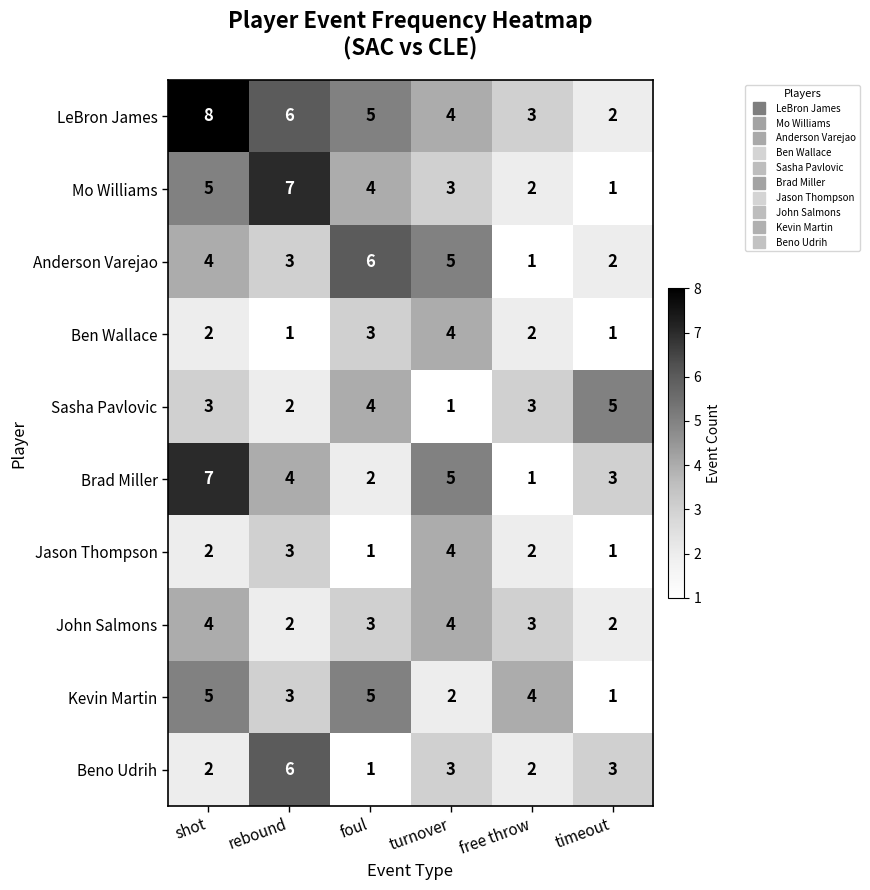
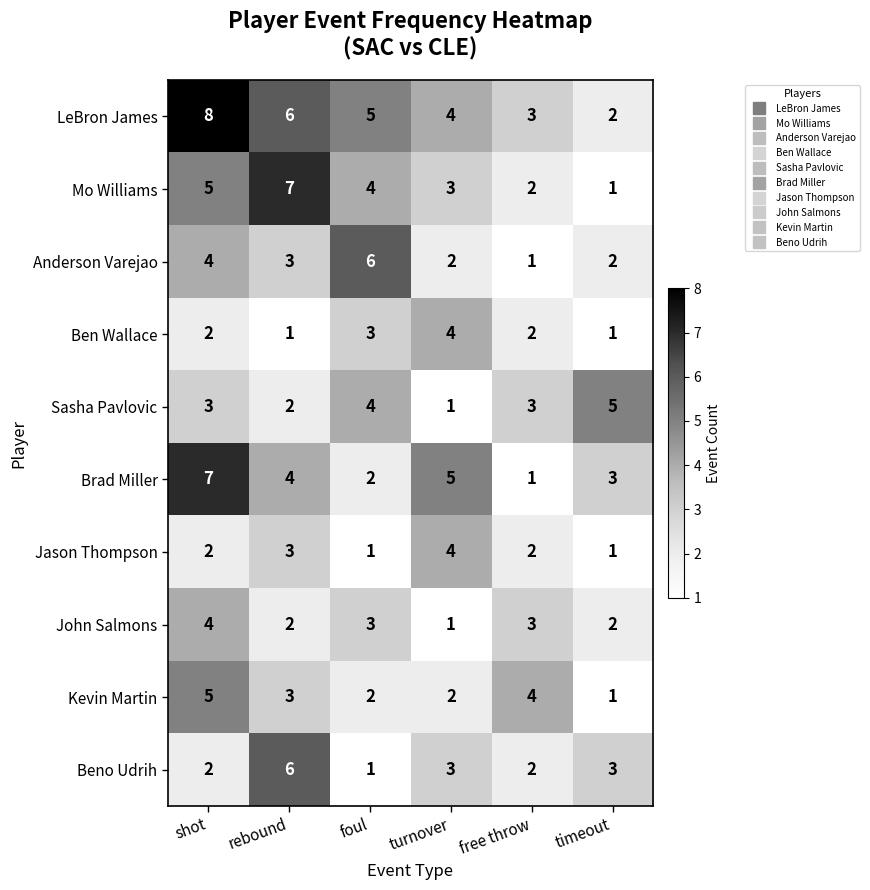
Anderson Varejao, turnover: 5 -> 2
John Salmons, turnover: 4 -> 1
Kevin Martin, foul: 5 -> 2
